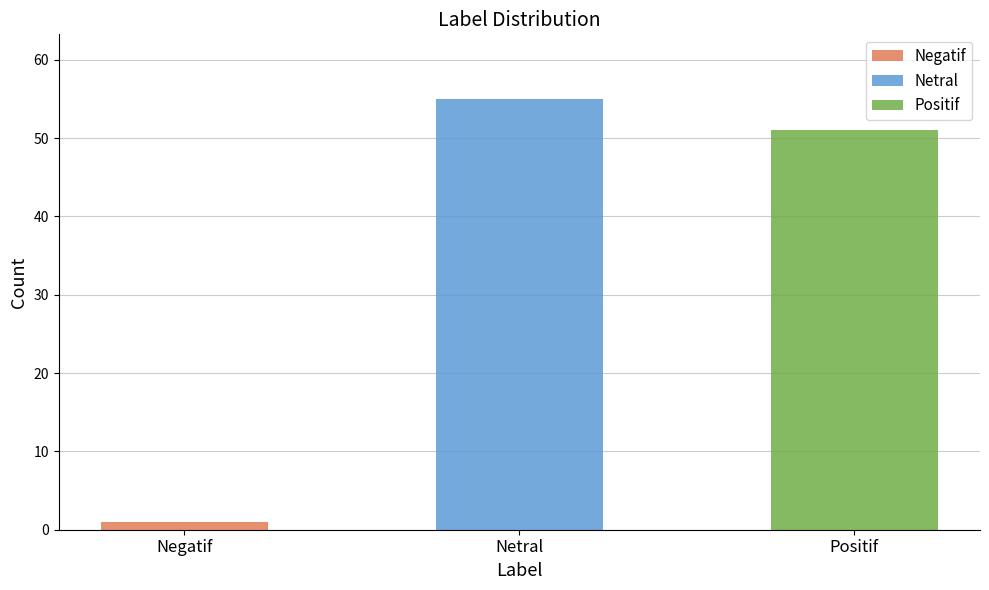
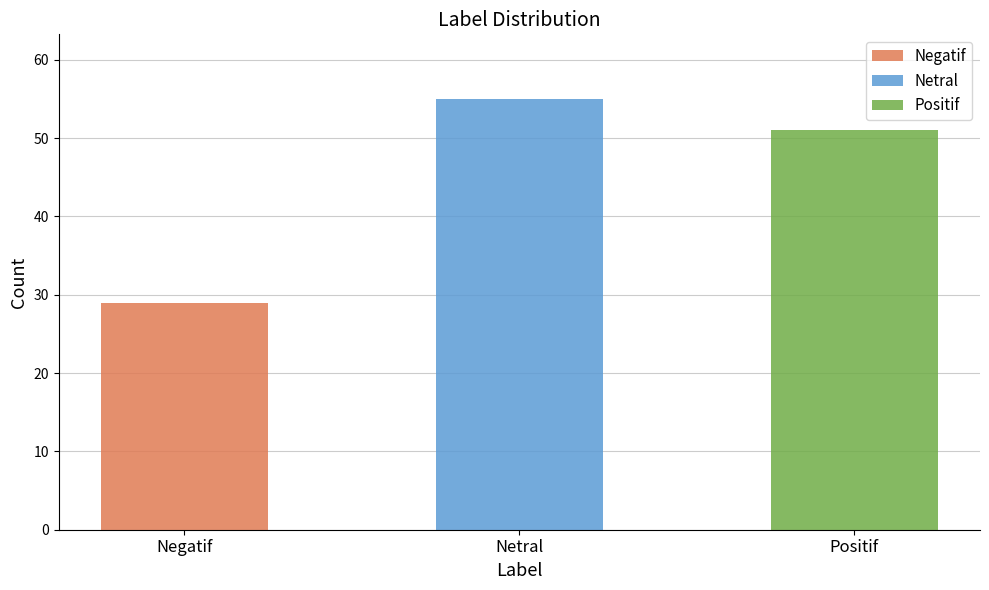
Negatif: 1 -> 29
